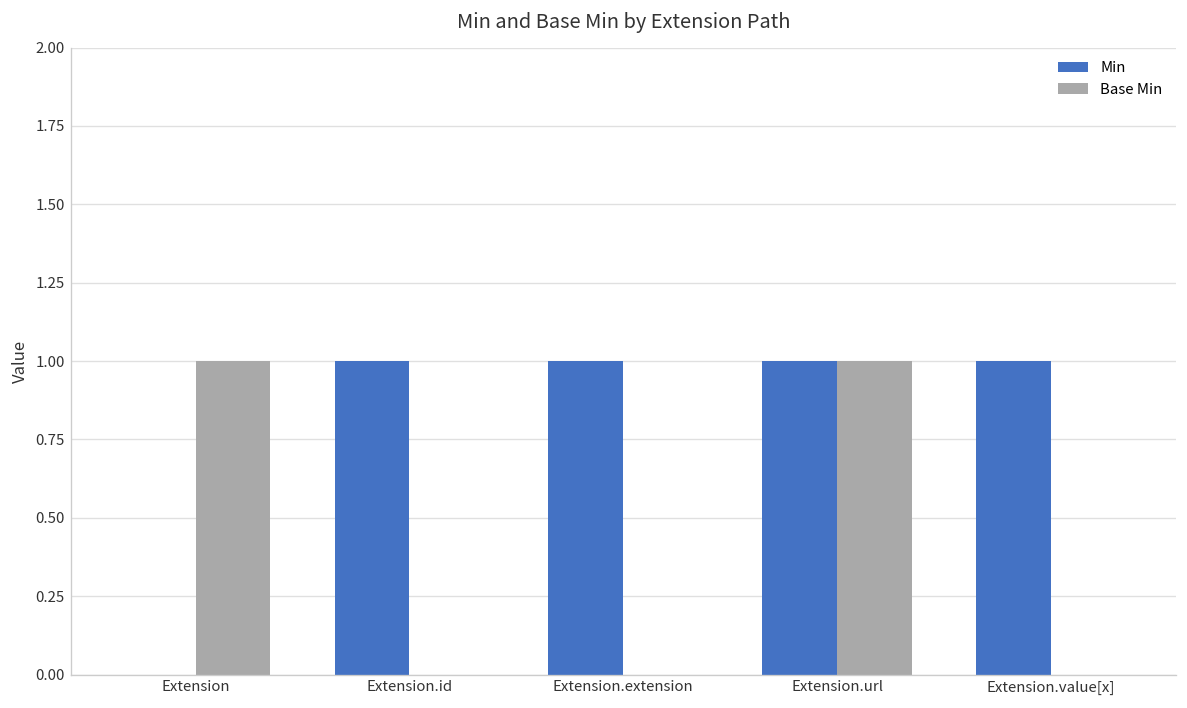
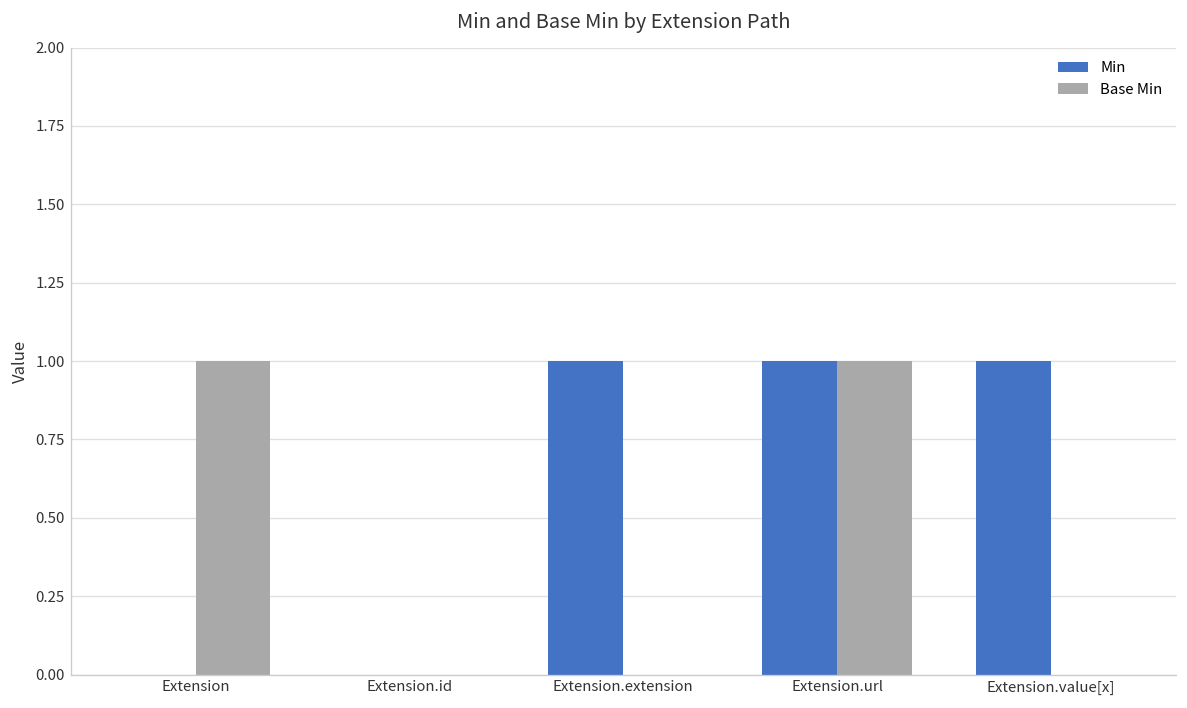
Min, Extension.id: 1 -> 0
